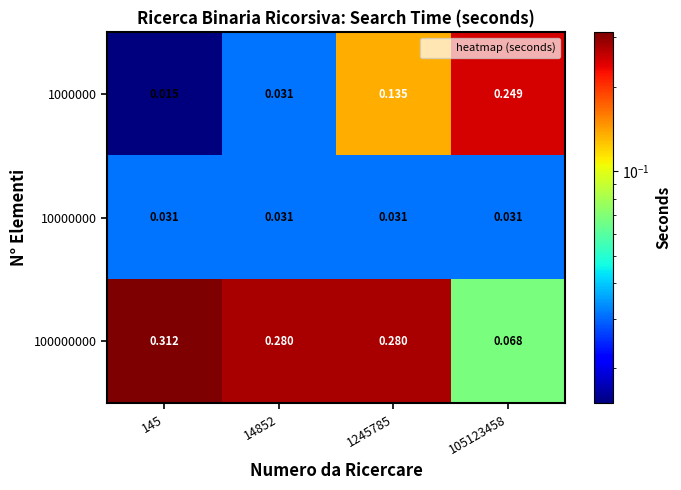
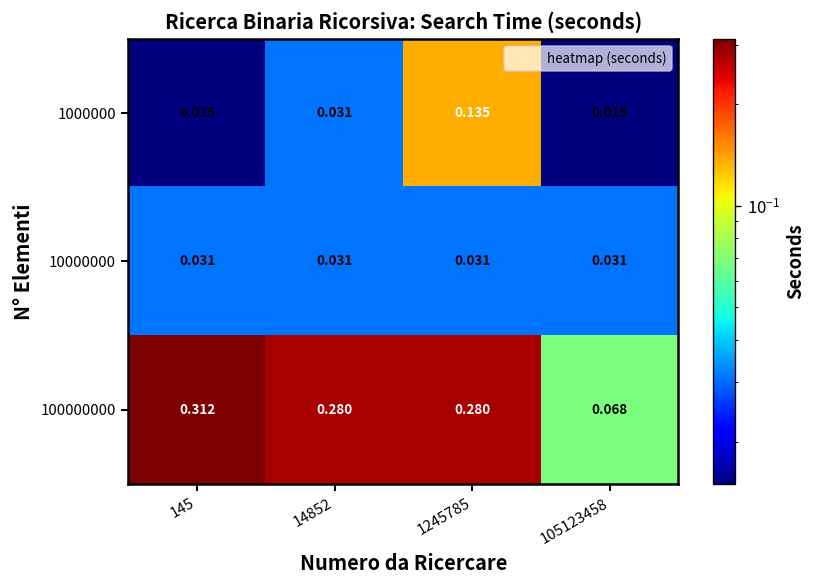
1000000, 105123458: 0.249 -> 0.015
